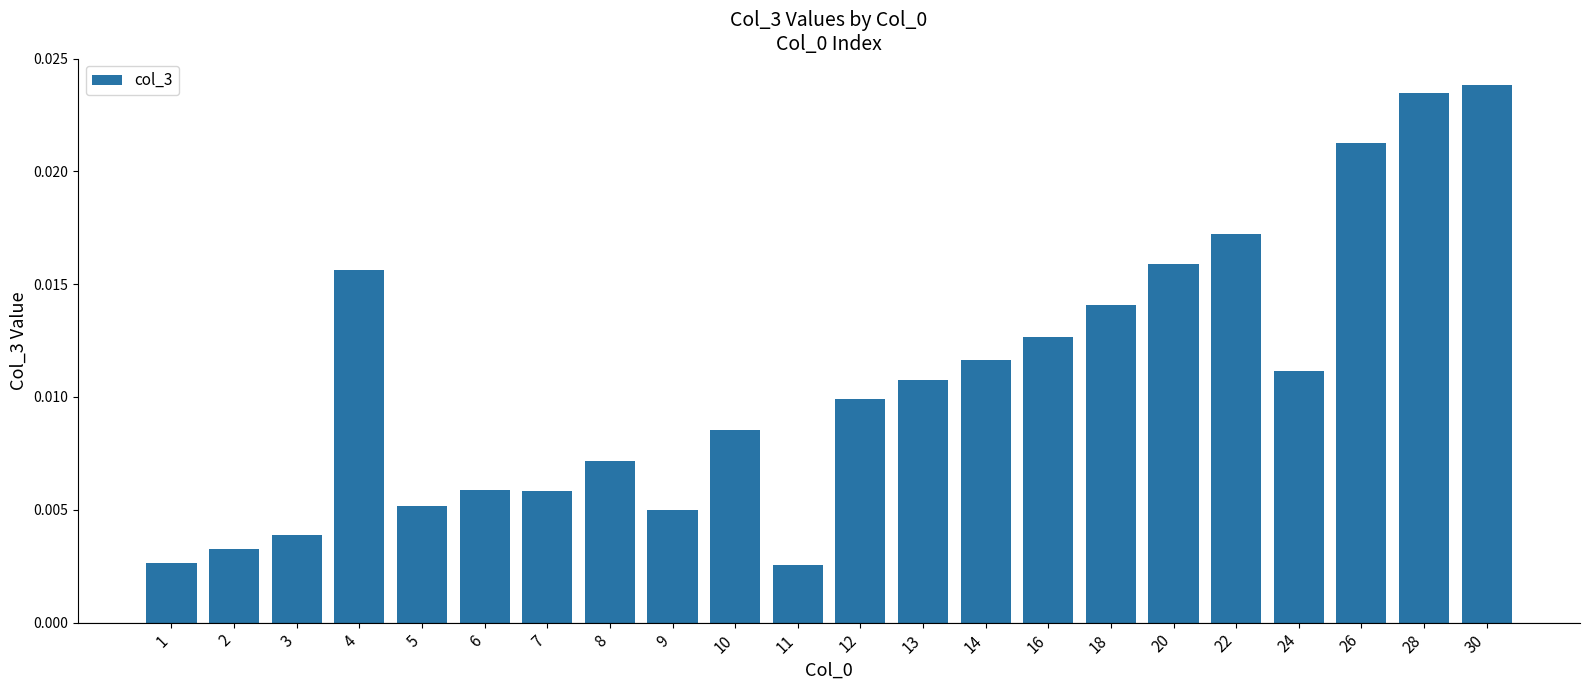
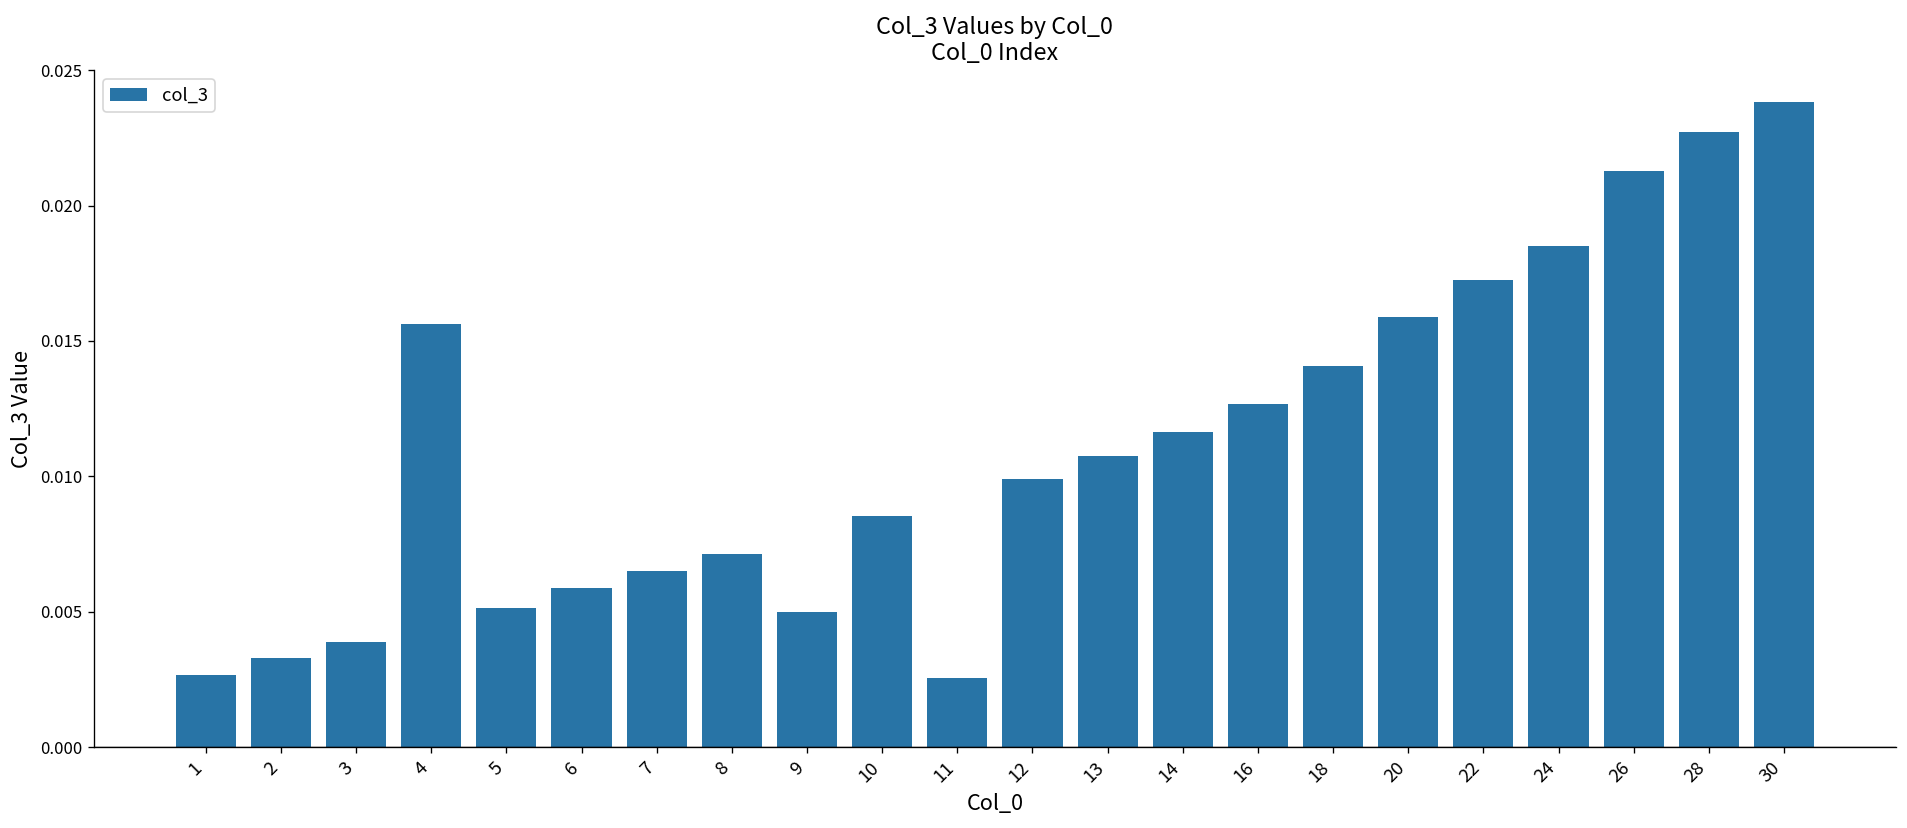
7: 0.0058 -> 0.0065
24: 0.0111 -> 0.0185
28: 0.0235 -> 0.0227
